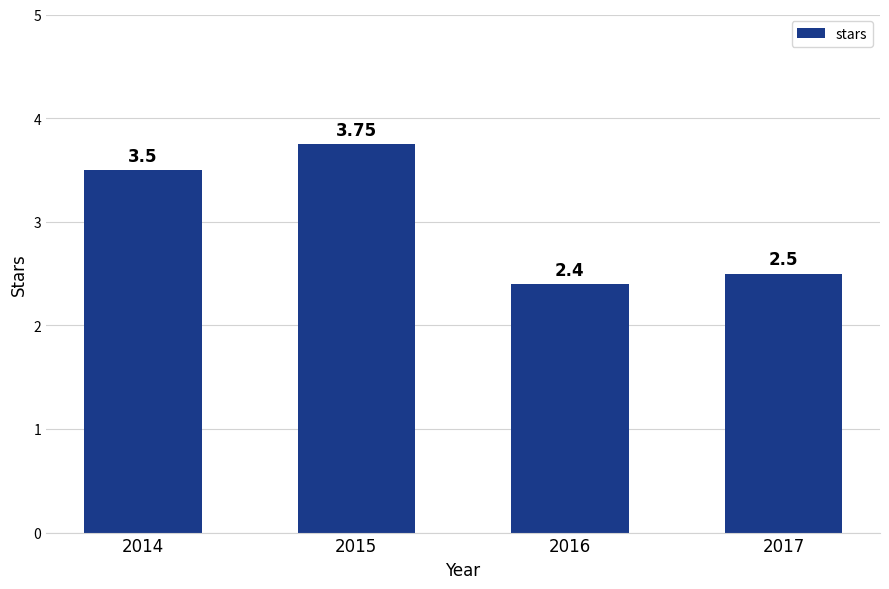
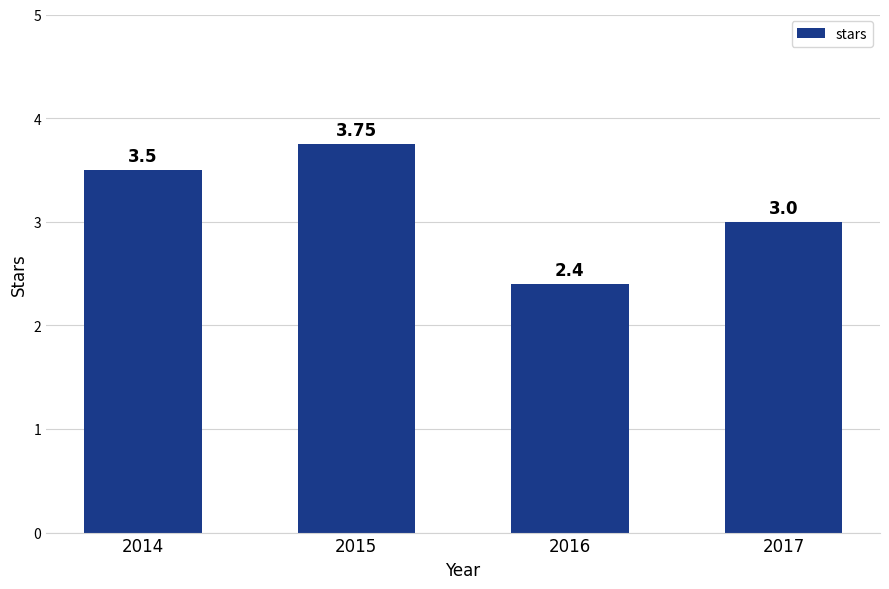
2017: 2.5 -> 3.0
